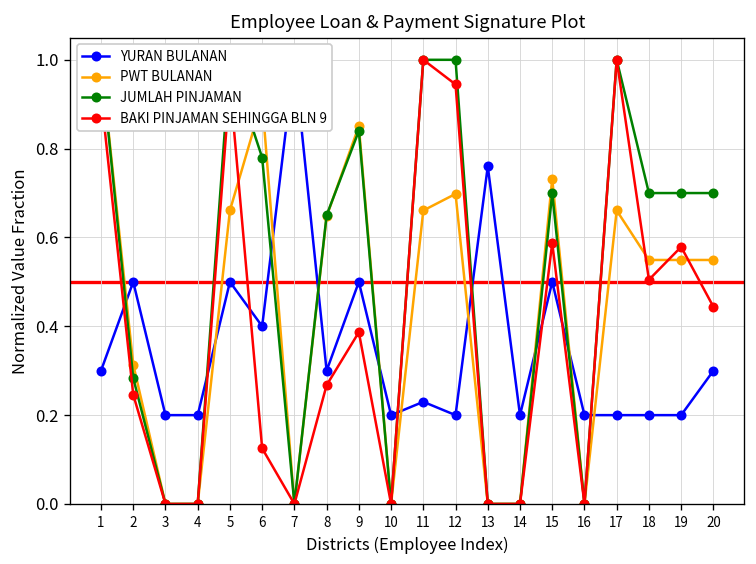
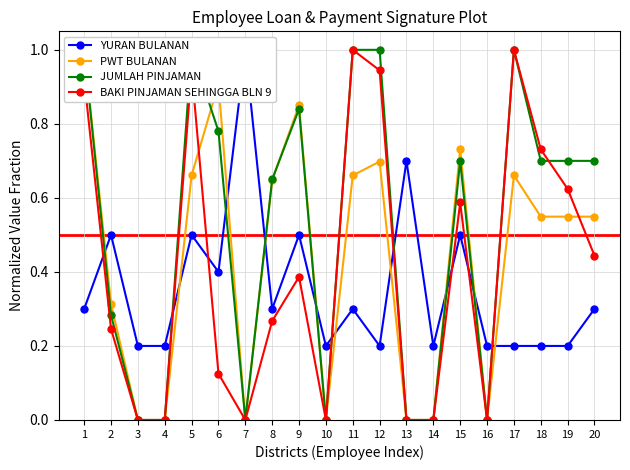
YURAN BULANAN, 11: 0.23 -> 0.30
YURAN BULANAN, 13: 0.76 -> 0.70
BAKI PINJAMAN SEHINGGA BLN 9, 18: 0.50 -> 0.73
BAKI PINJAMAN SEHINGGA BLN 9, 19: 0.58 -> 0.62
